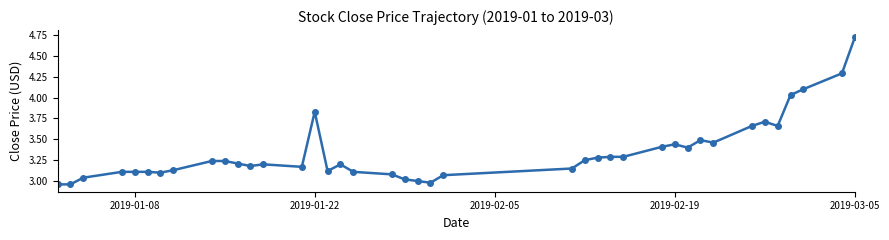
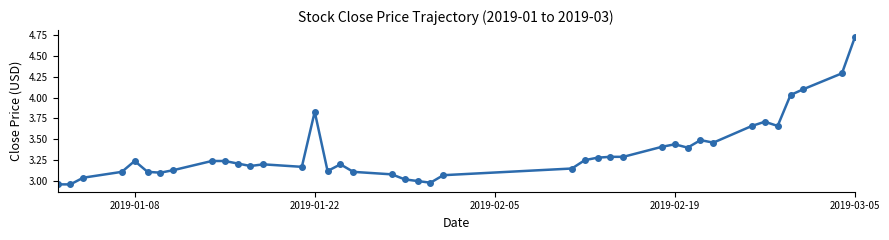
2019-01-08: 3.1 -> 3.2
